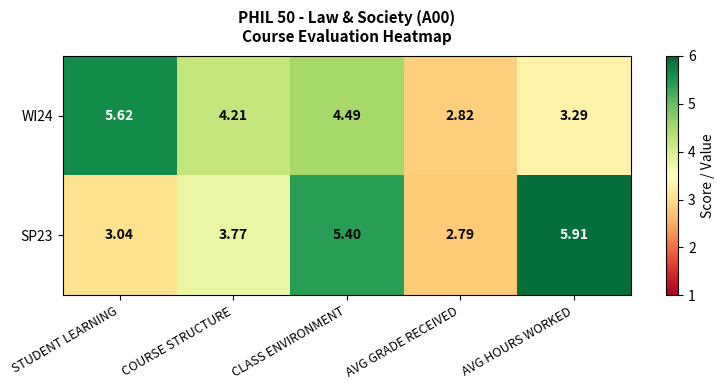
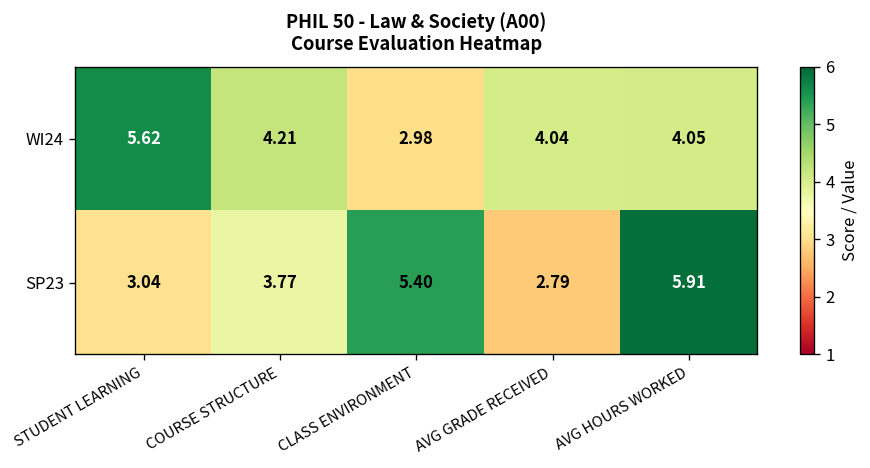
WI24, CLASS ENVIRONMENT: 4.49 -> 2.98
WI24, AVG GRADE RECEIVED: 2.82 -> 4.04
WI24, AVG HOURS WORKED: 3.29 -> 4.05
